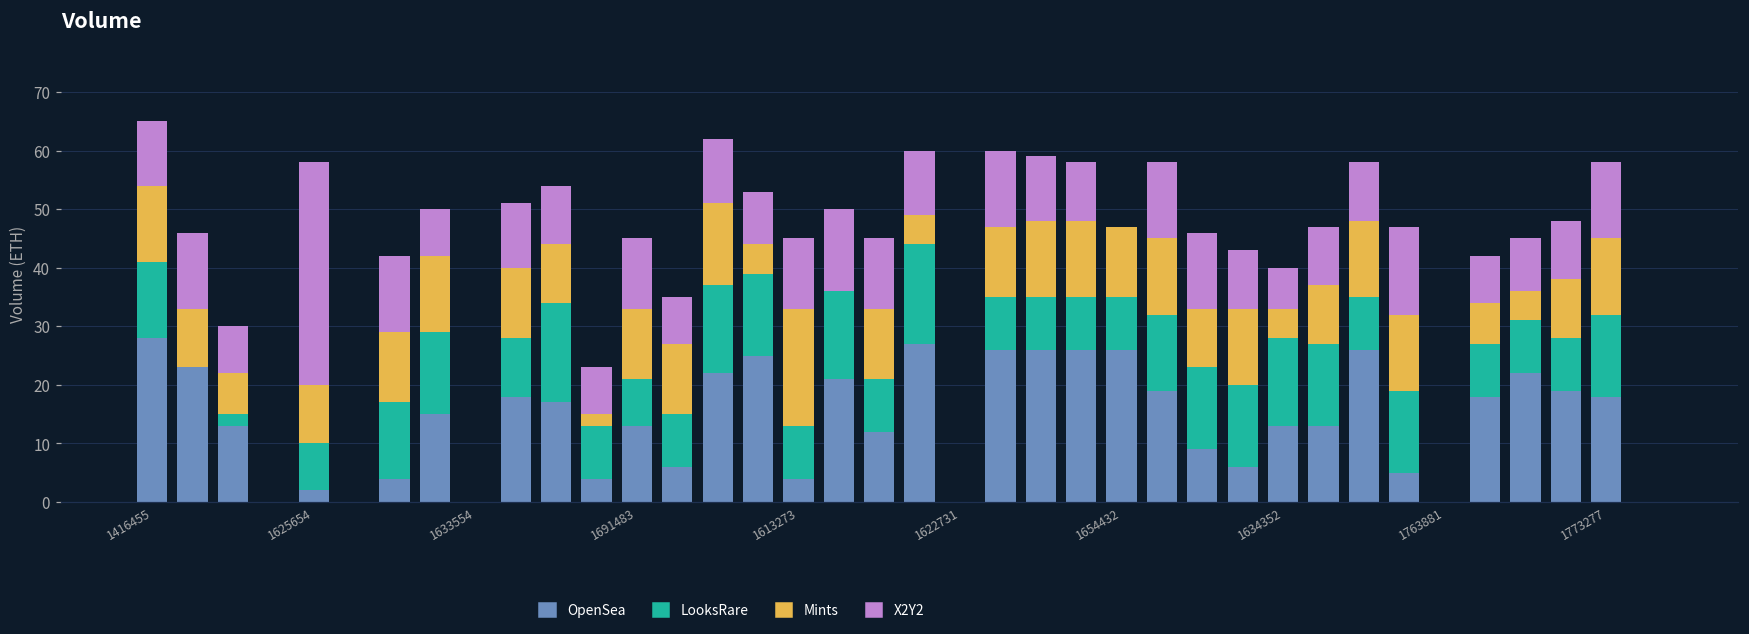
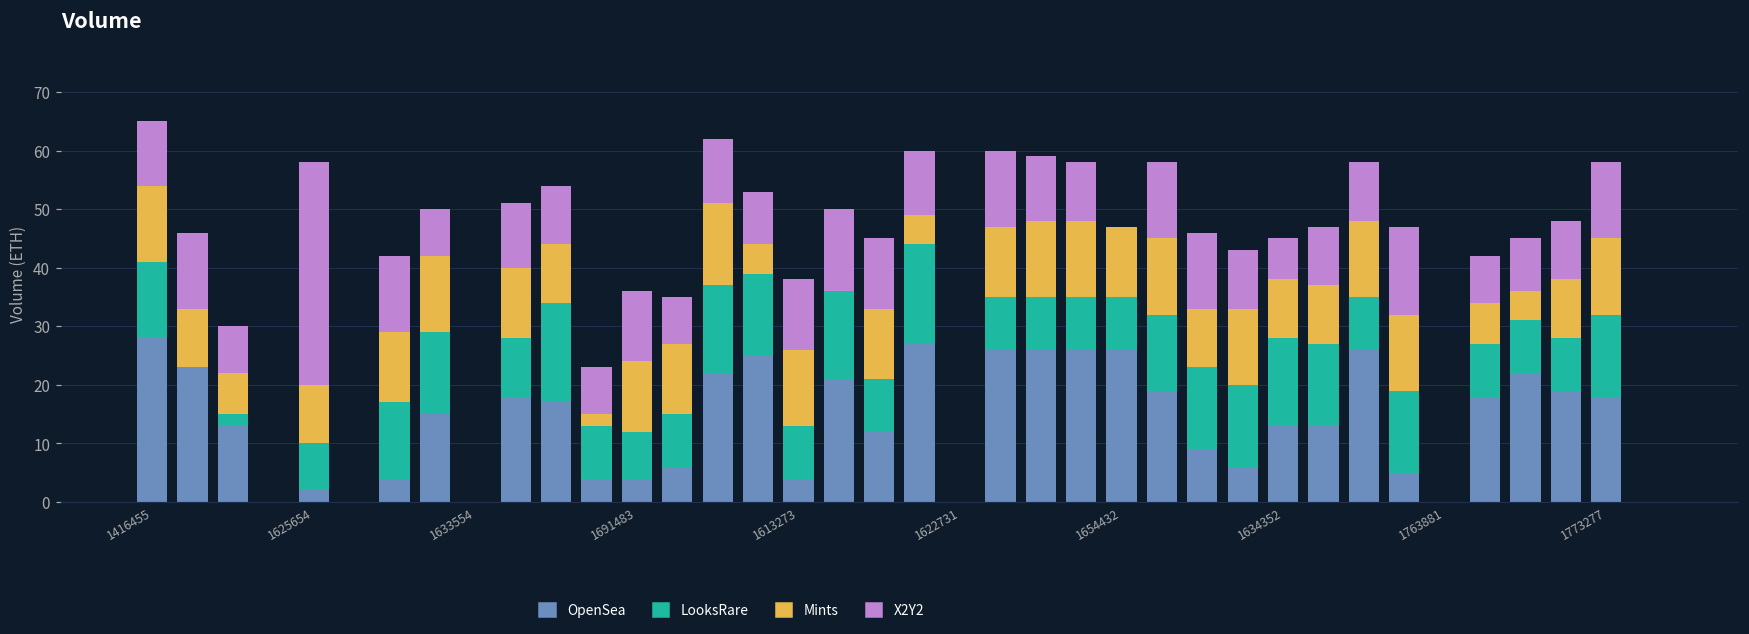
OpenSea, 1691483: 13 -> 4
Mints, 1613273: 20 -> 13
Mints, 1634352: 5 -> 10
